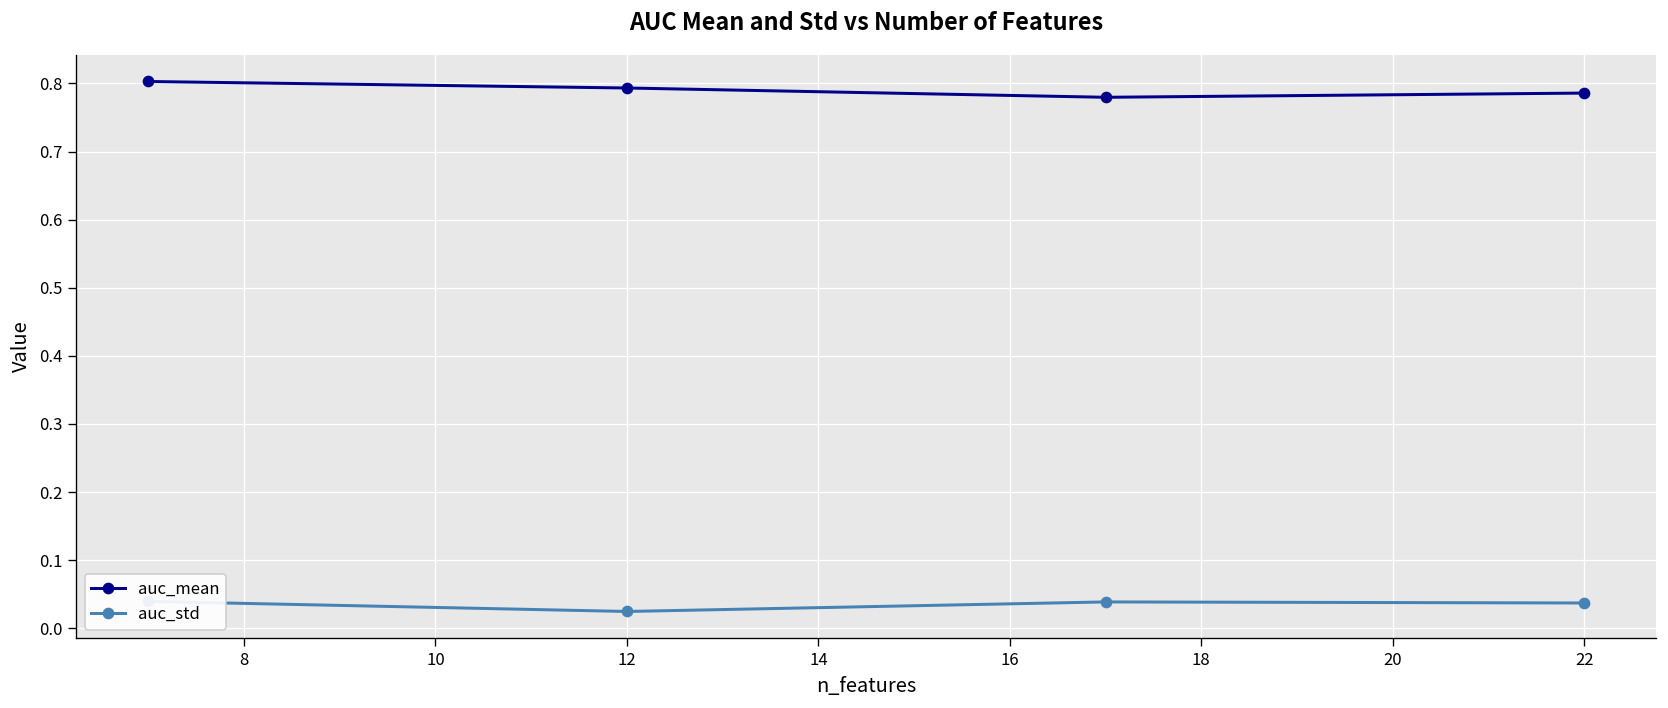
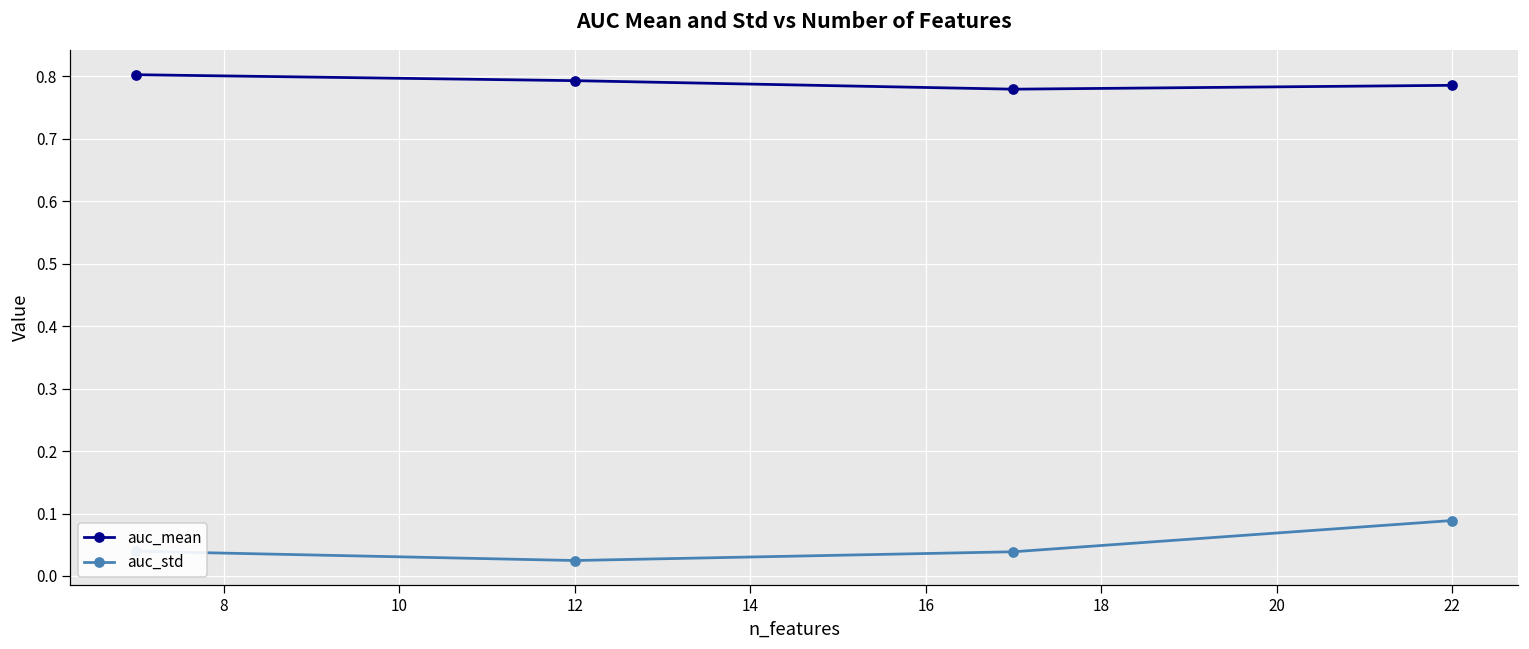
auc_std, 22: 0.04 -> 0.09
